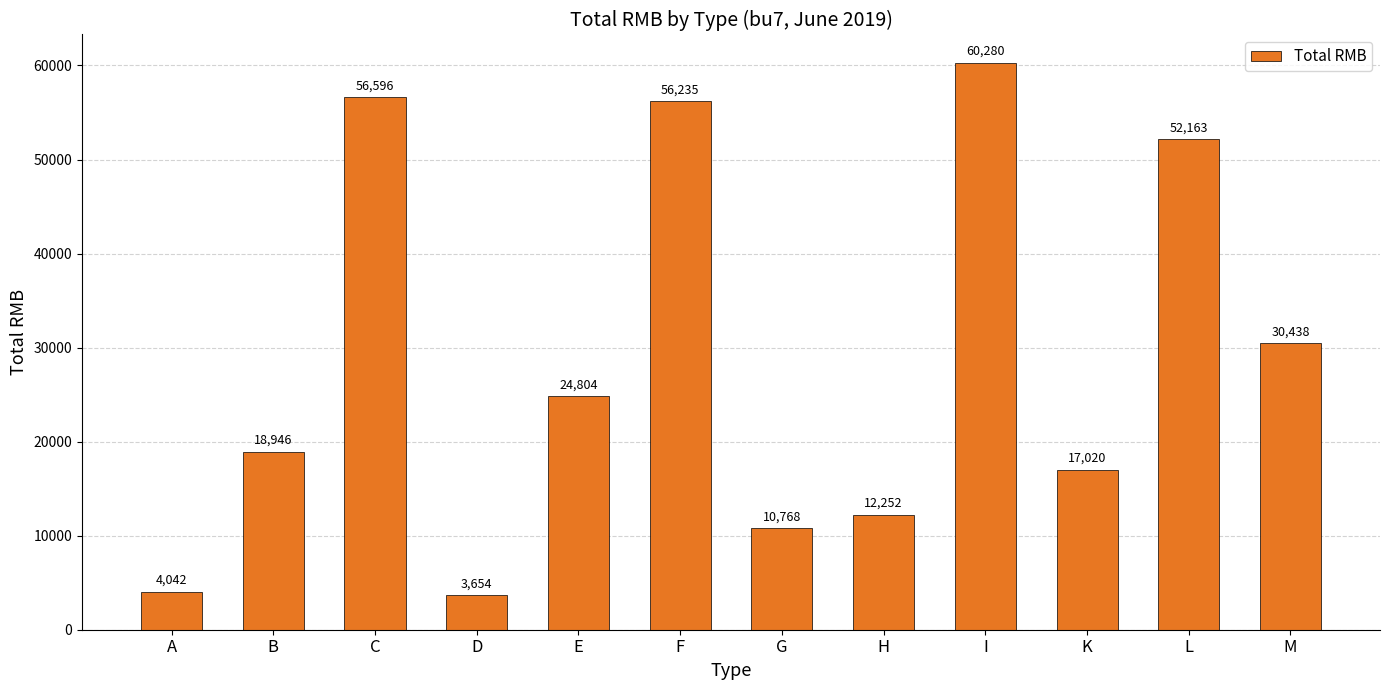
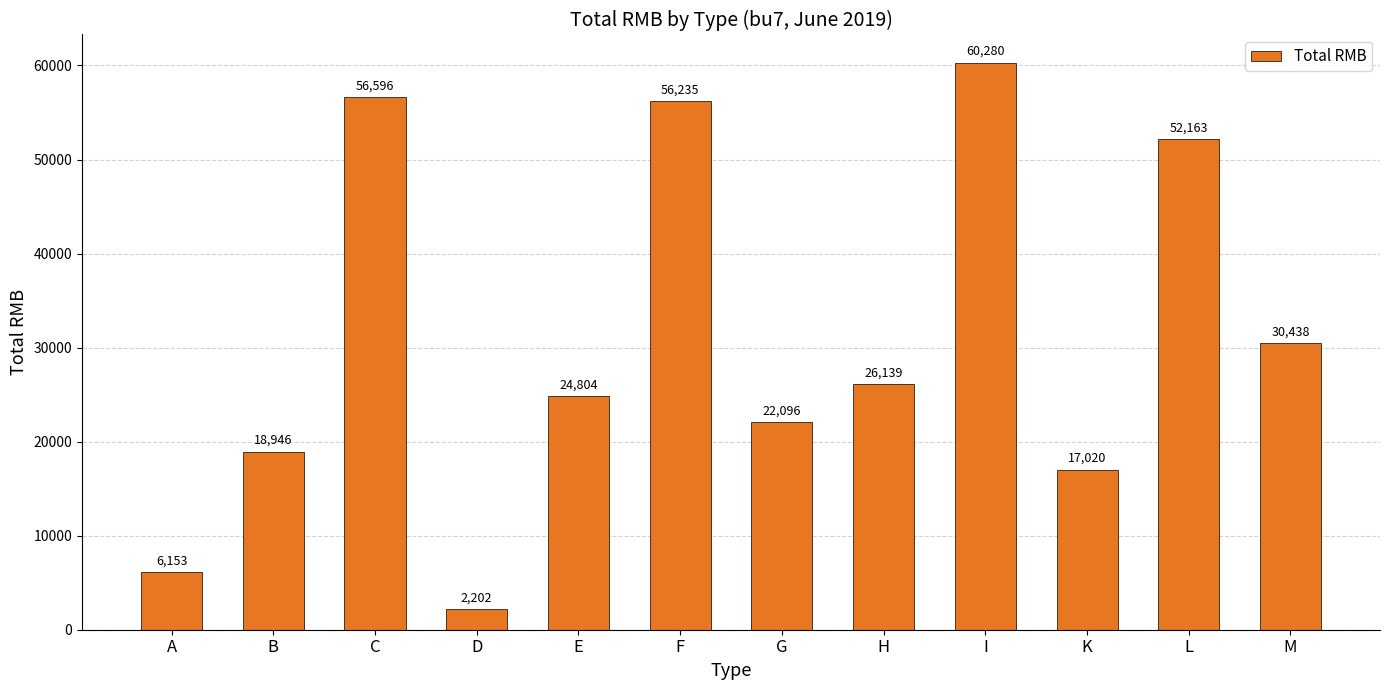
A: 4,042 -> 6,153
D: 3,654 -> 2,202
G: 10,768 -> 22,096
H: 12,252 -> 26,139
